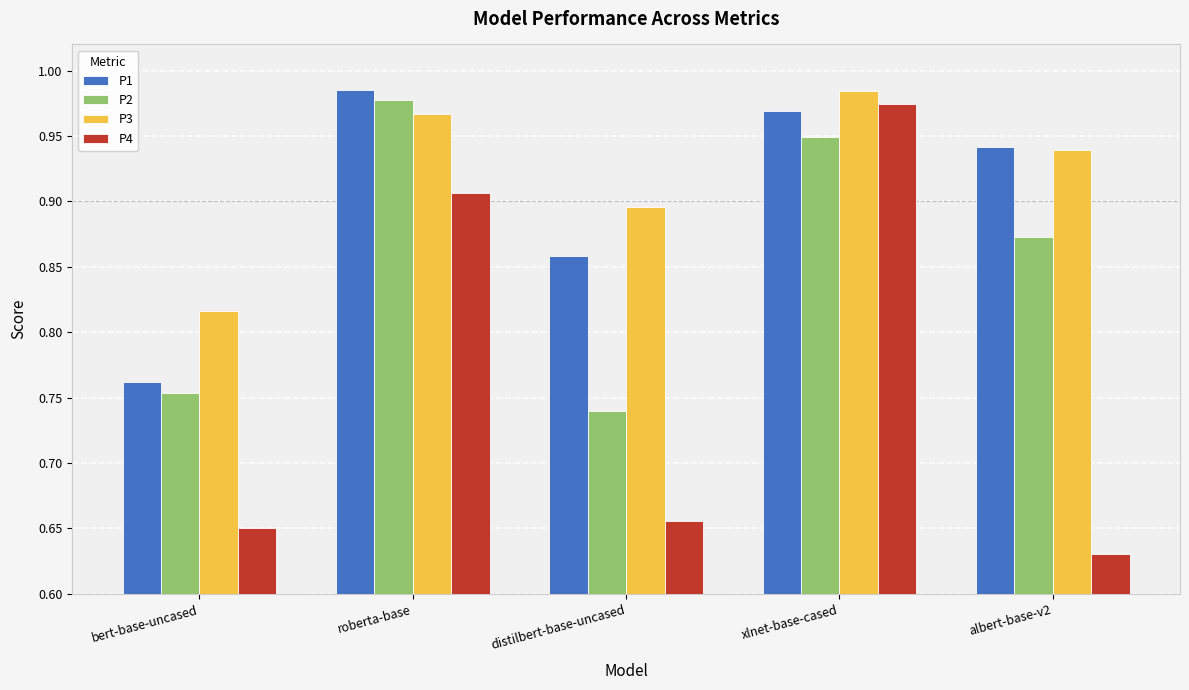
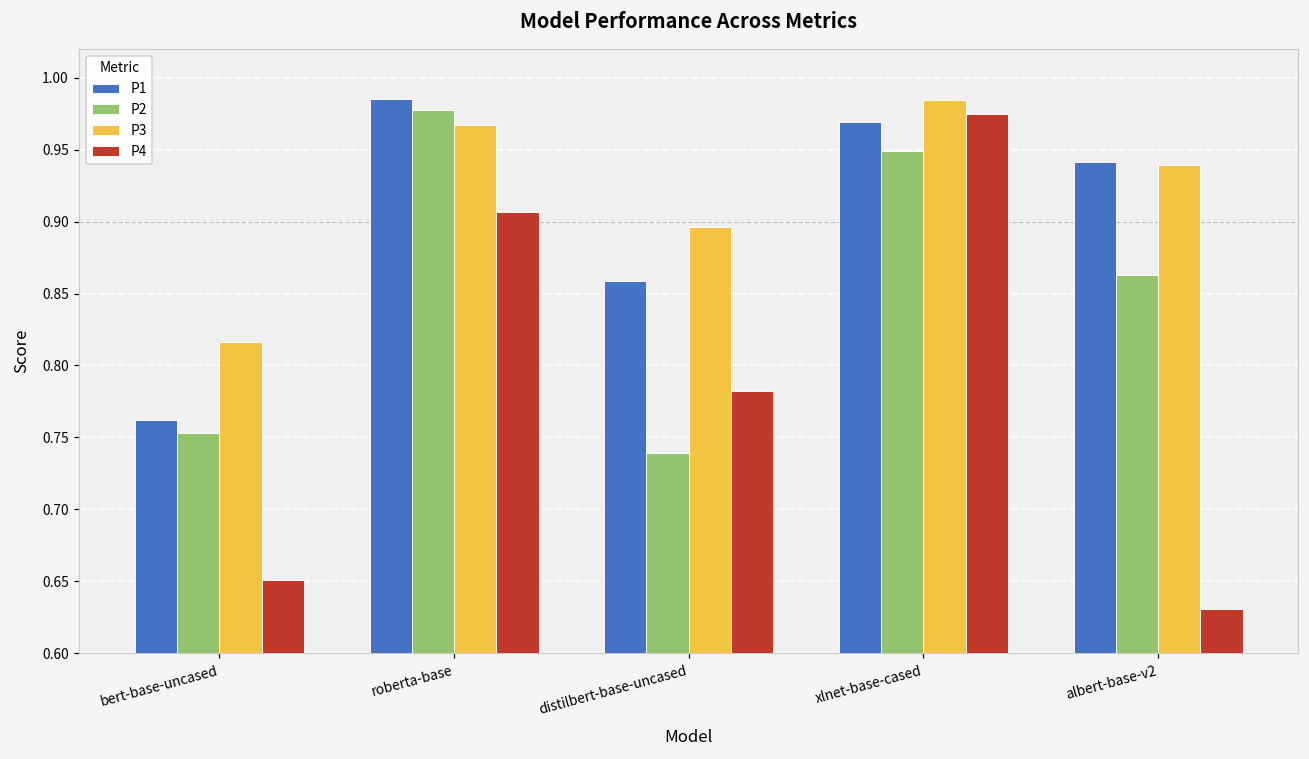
P4, distilbert-base-uncased: 0.655 -> 0.782
P2, albert-base-v2: 0.873 -> 0.863
